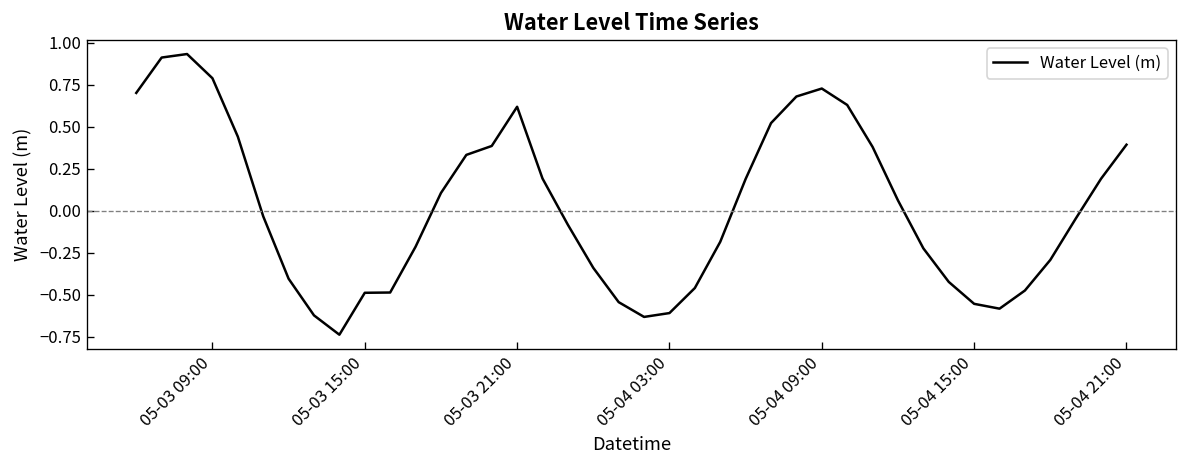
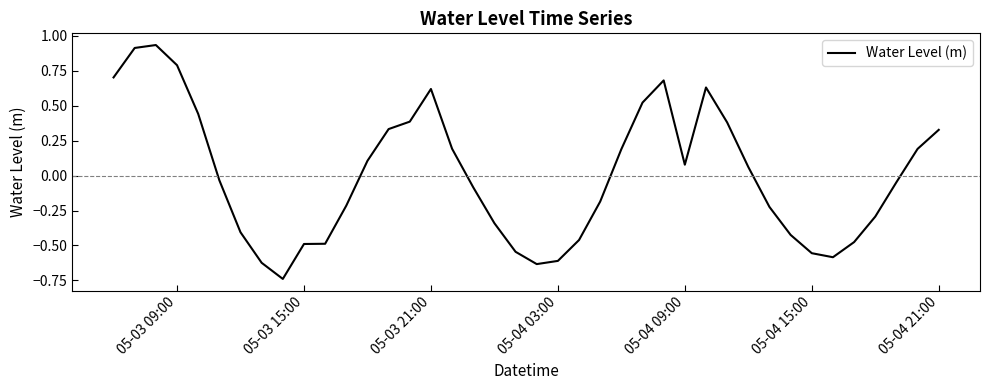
05-04 09:00: 0.73 -> 0.08
05-04 21:00: 0.39 -> 0.33
